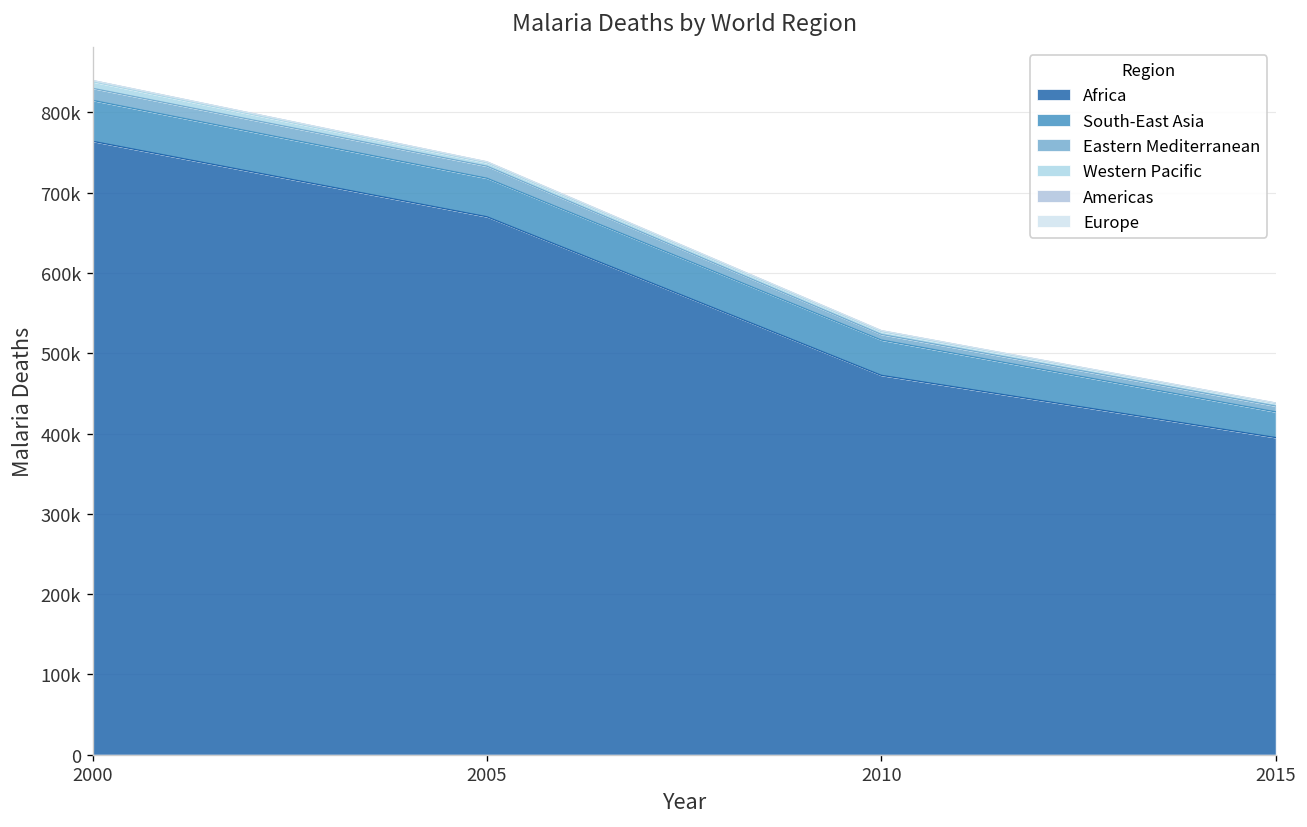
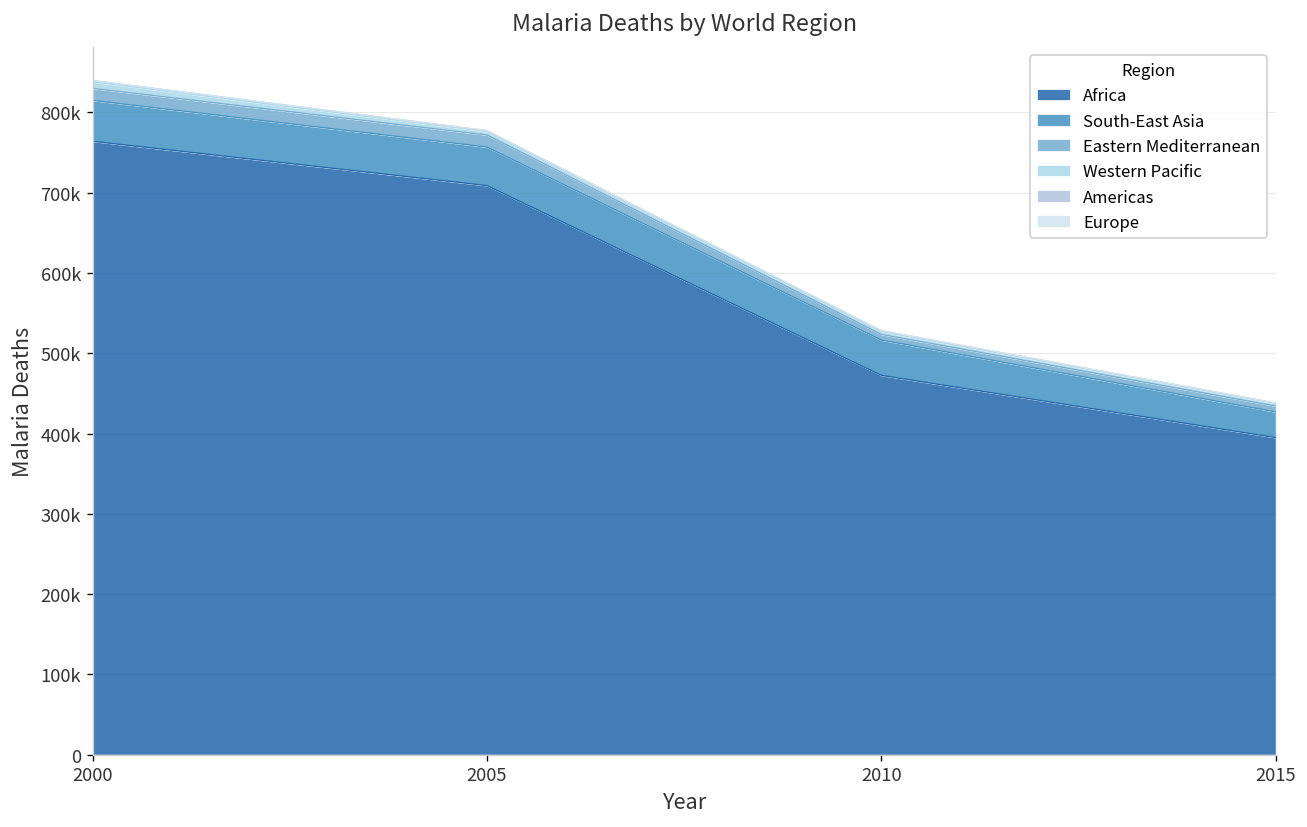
Africa, 2005: 670000 -> 710000
